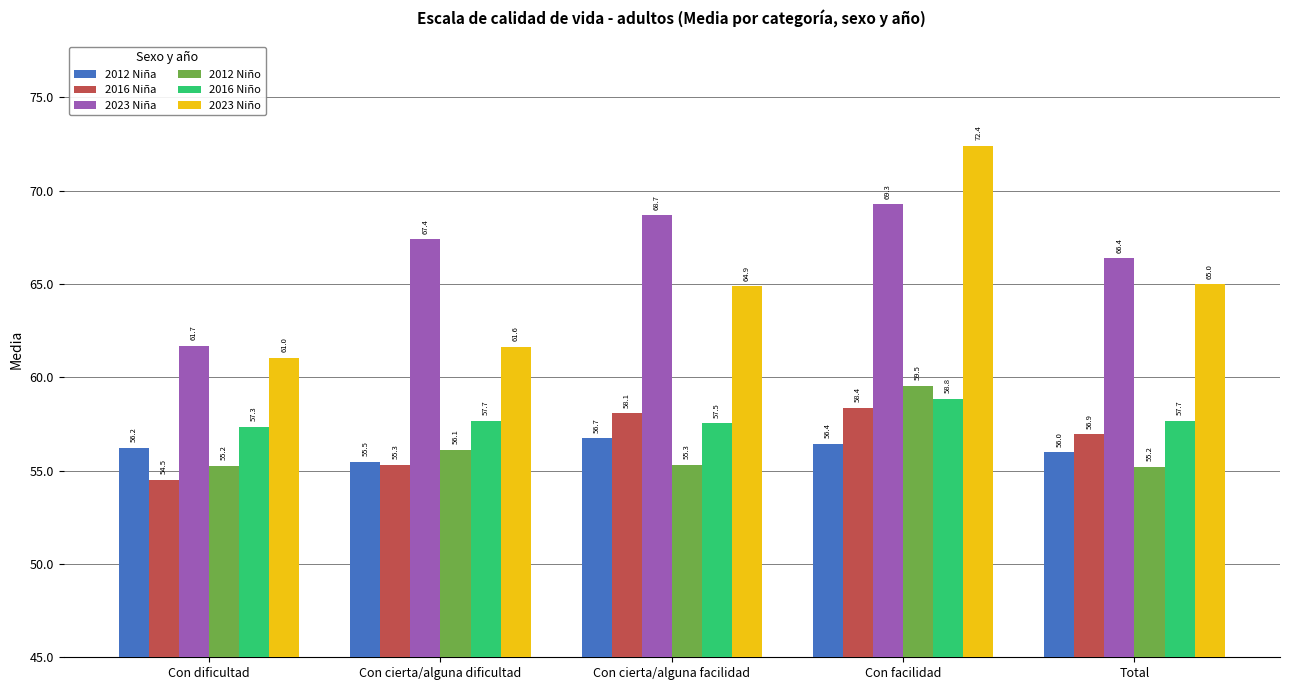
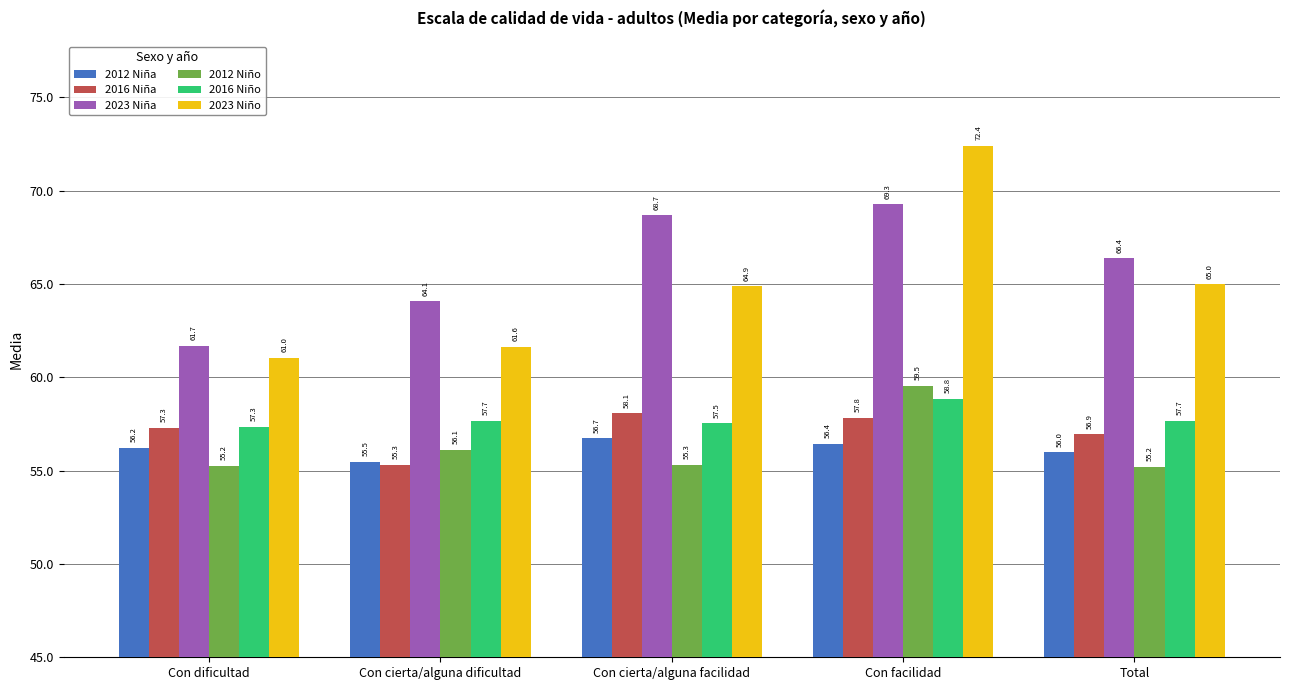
2016 Niña, Con dificultad: 54.5 -> 57.3
2023 Niña, Con cierta/alguna dificultad: 67.4 -> 64.1
2016 Niña, Con facilidad: 58.4 -> 57.8
